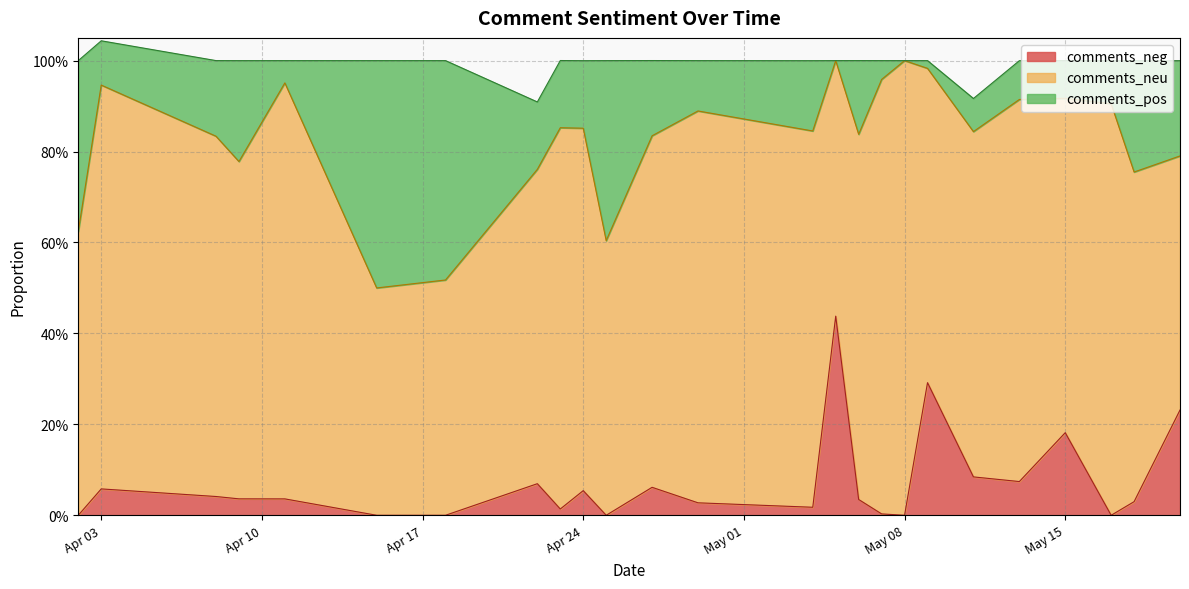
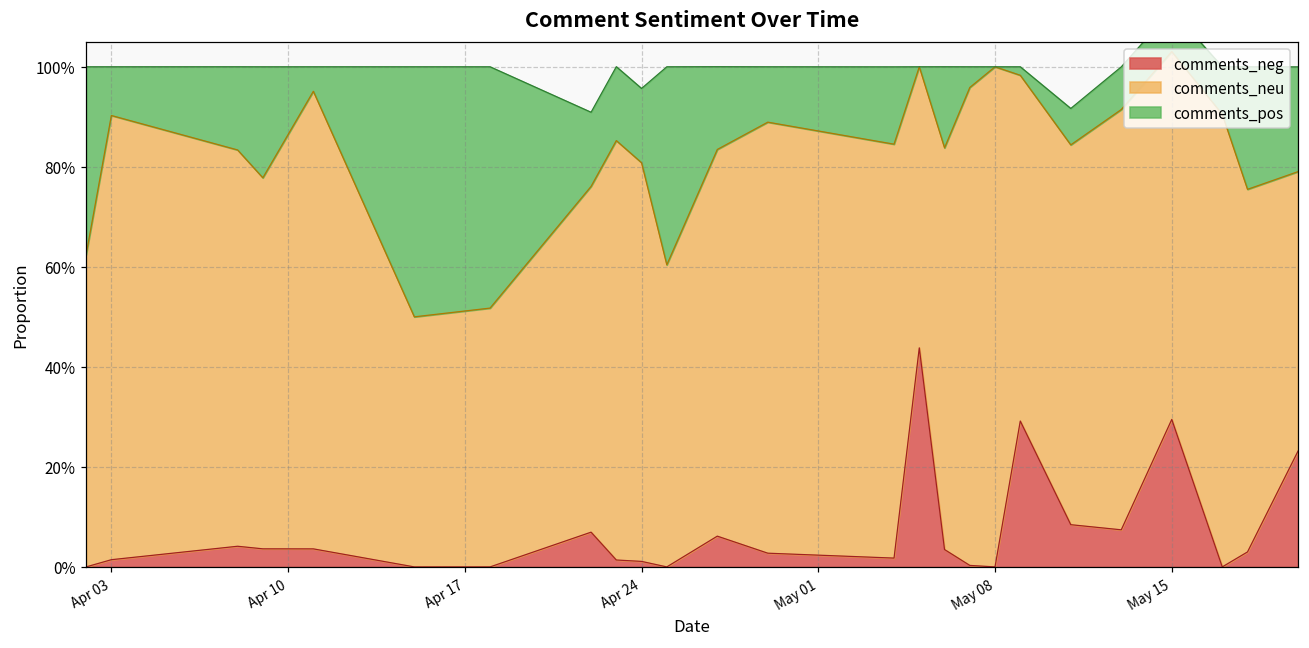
comments_neg, Apr 03: 6% -> 1%
comments_neg, Apr 24: 5% -> 1%
comments_neg, May 15: 18% -> 29%
